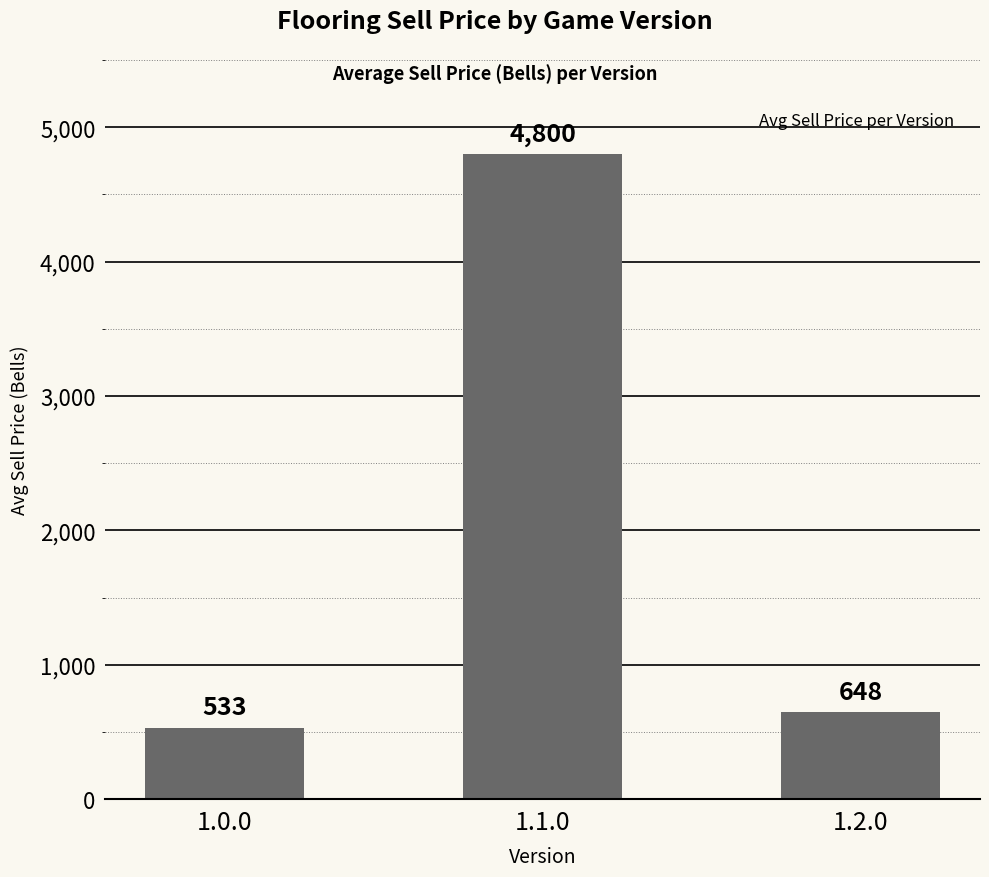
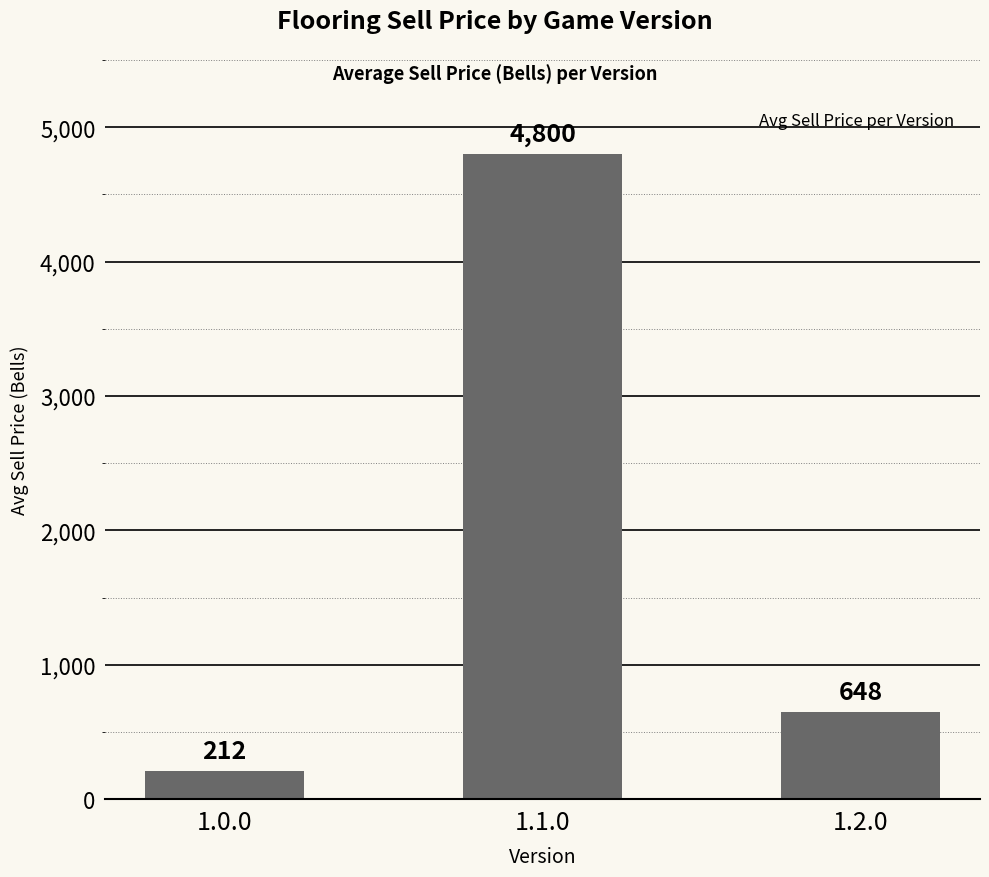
1.0.0: 533 -> 212
